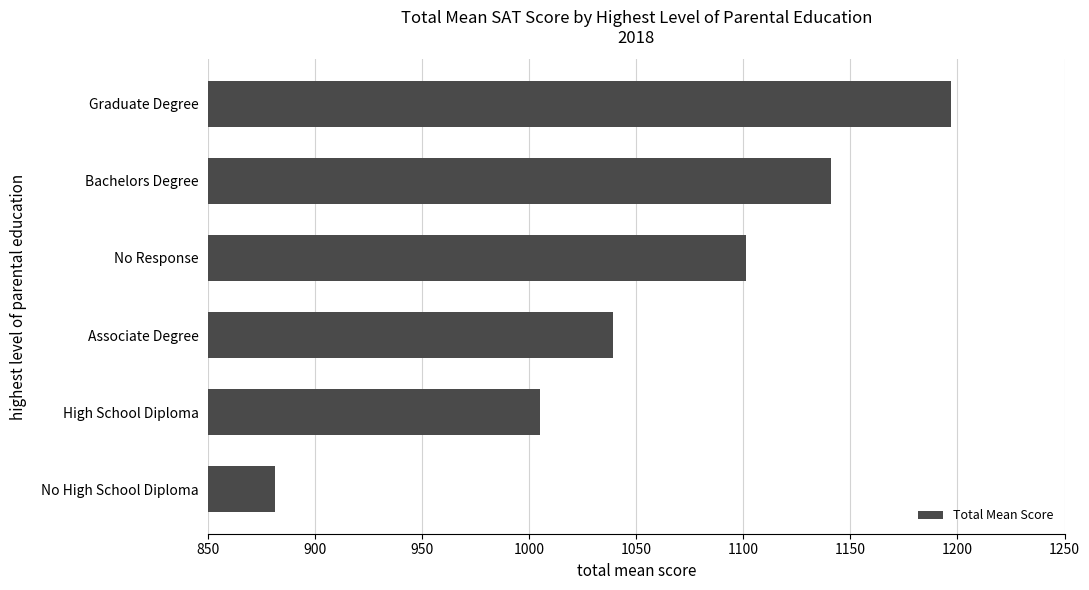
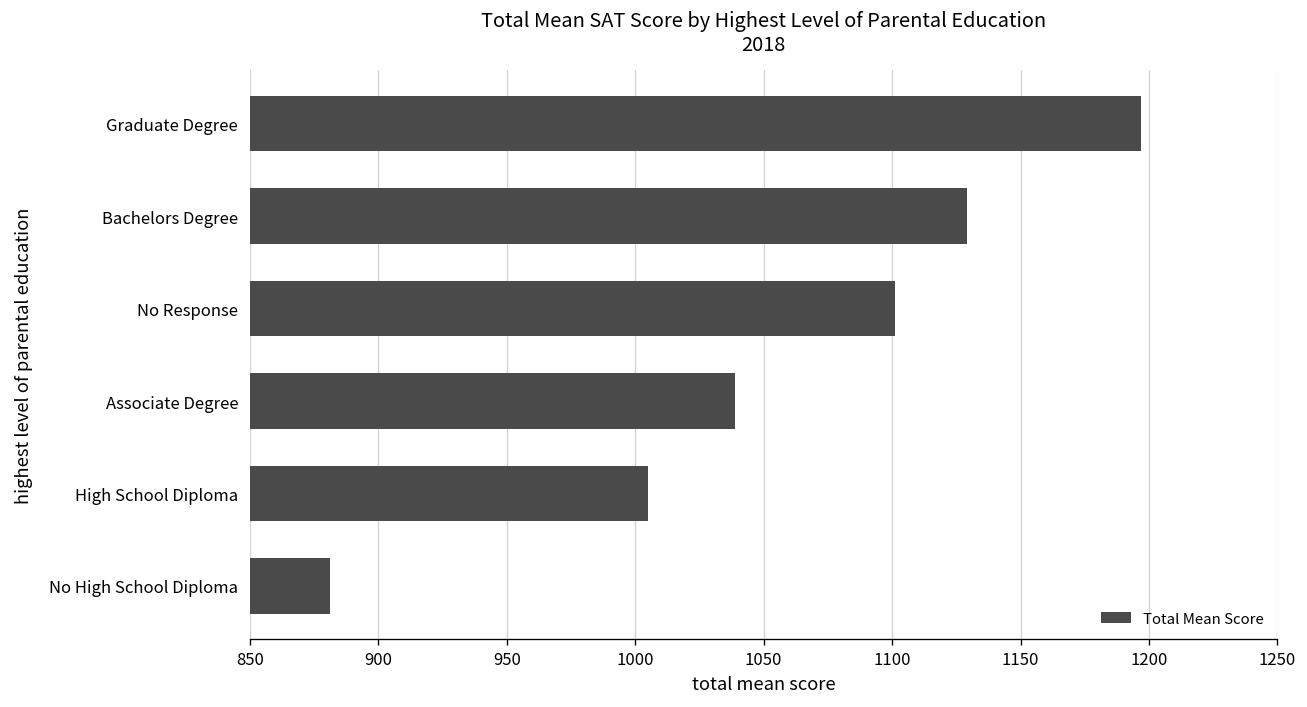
Bachelors Degree: 1141 -> 1129
